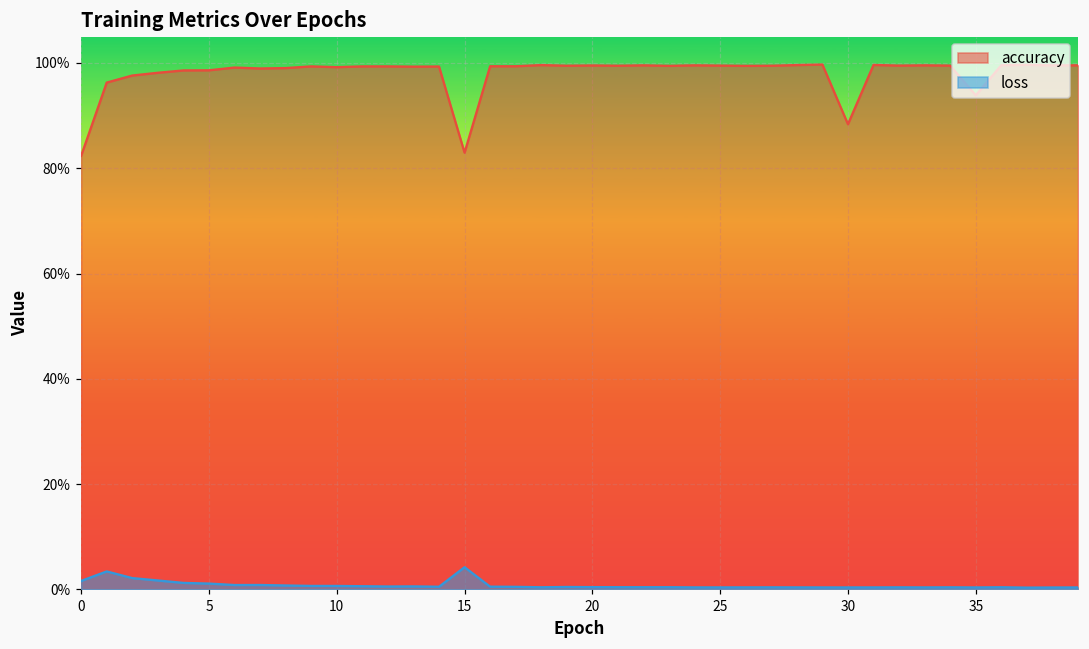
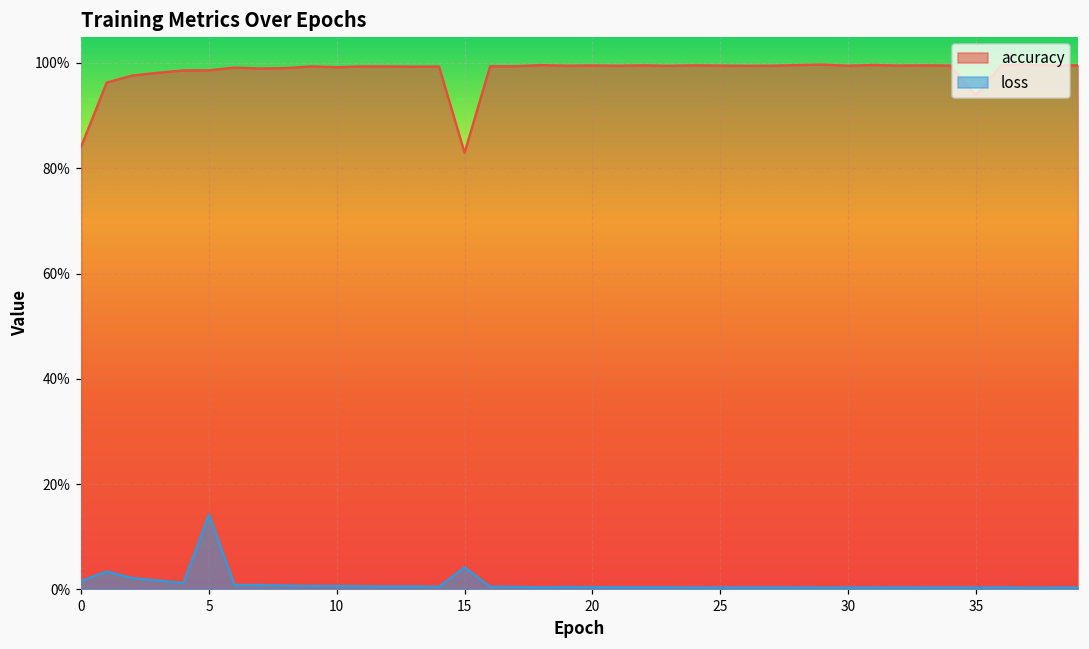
accuracy, 0: 82% -> 84%
loss, 5: 1% -> 14%
accuracy, 30: 88% -> 99%
